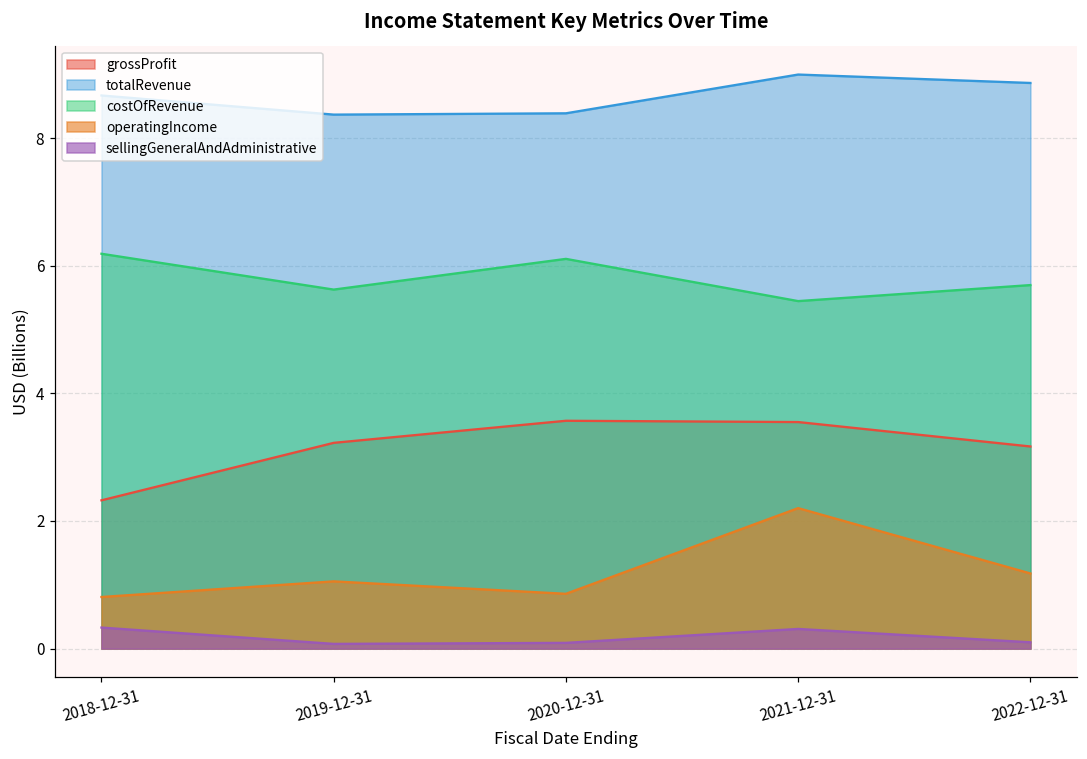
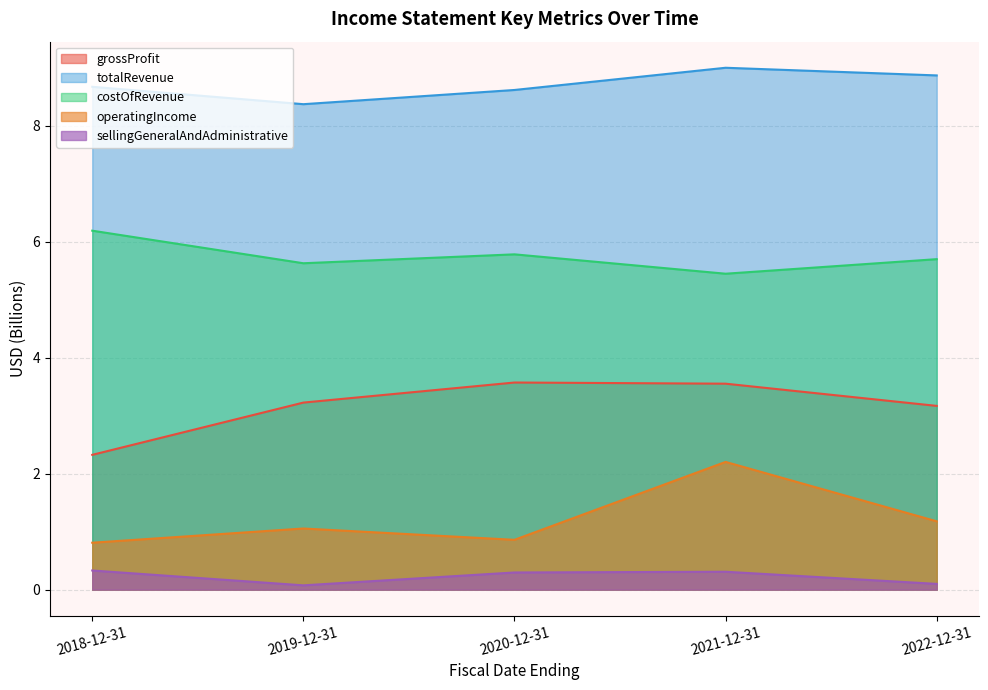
totalRevenue, 2020-12-31: 8.4 -> 8.6
costOfRevenue, 2020-12-31: 6.1 -> 5.8
sellingGeneralAndAdministrative, 2020-12-31: 0.1 -> 0.3
